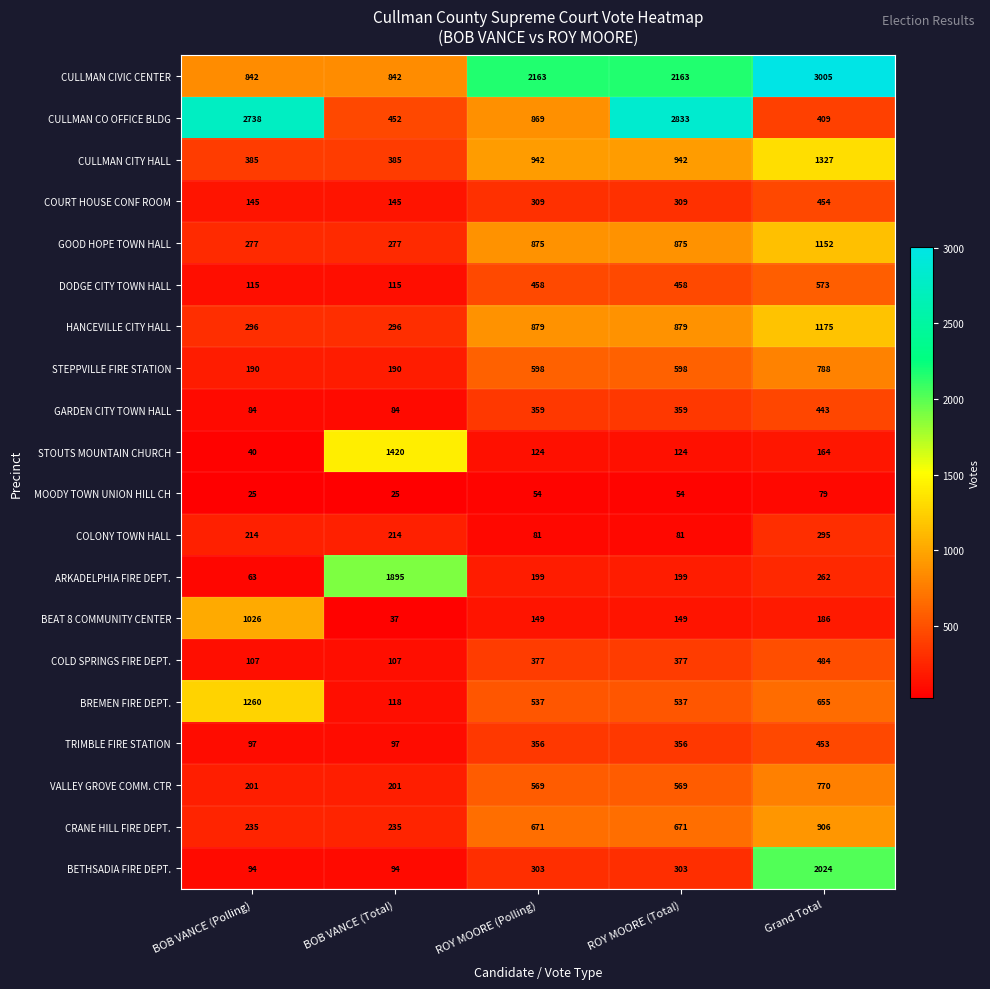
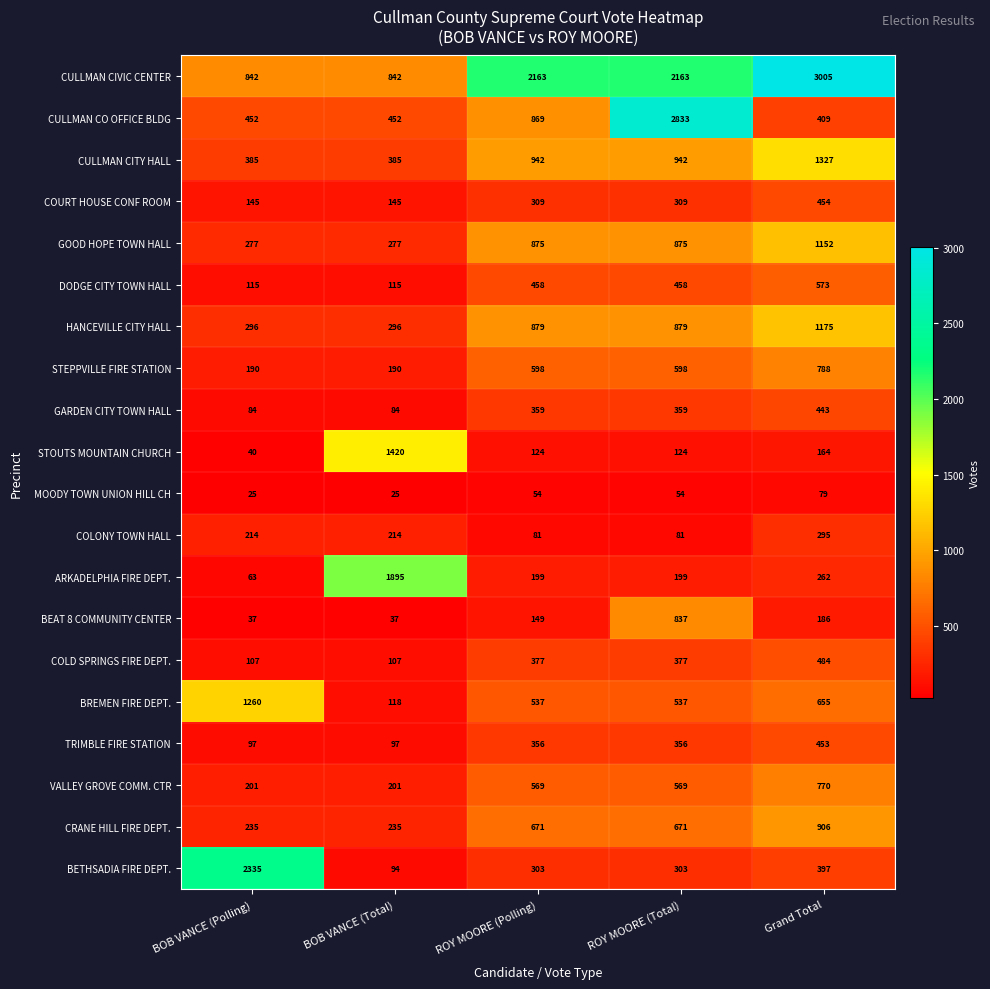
CULLMAN CO OFFICE BLDG, BOB VANCE (Polling): 2738 -> 452
BEAT 8 COMMUNITY CENTER, BOB VANCE (Polling): 1026 -> 37
BEAT 8 COMMUNITY CENTER, ROY MOORE (Total): 149 -> 837
BETHSADIA FIRE DEPT., BOB VANCE (Polling): 94 -> 2335
BETHSADIA FIRE DEPT., Grand Total: 2024 -> 397
